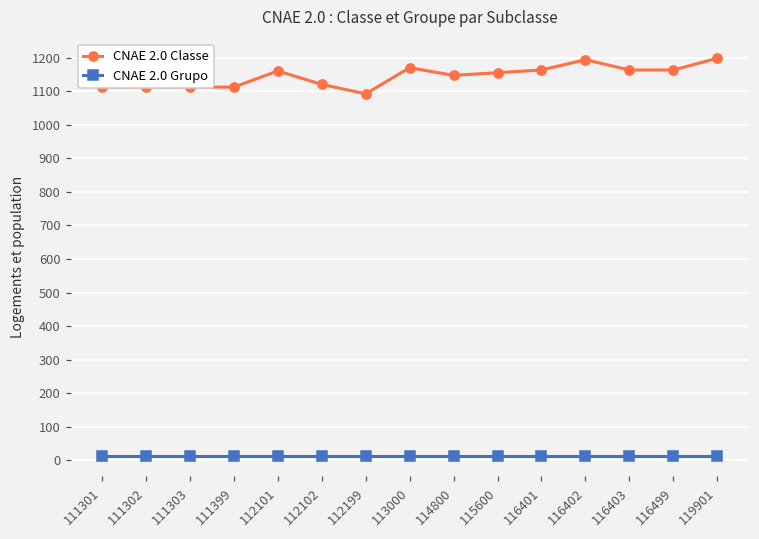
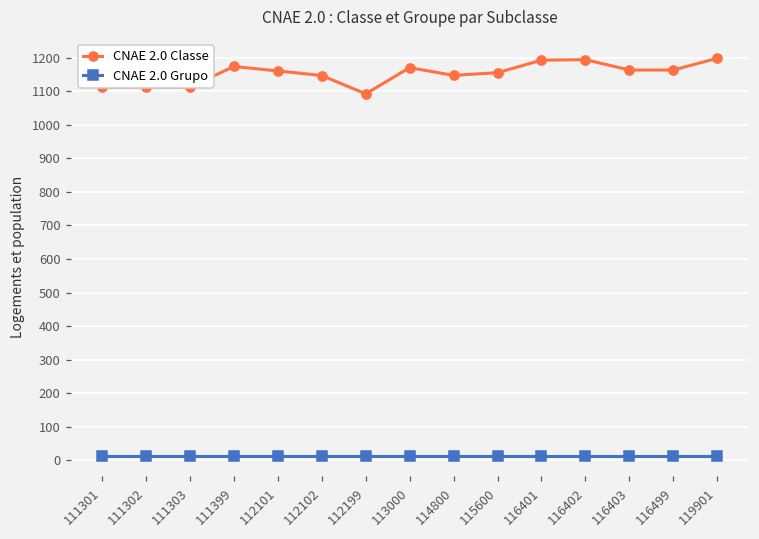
CNAE 2.0 Classe, 111399: 1110 -> 1170
CNAE 2.0 Classe, 112102: 1120 -> 1150
CNAE 2.0 Classe, 116401: 1160 -> 1190
